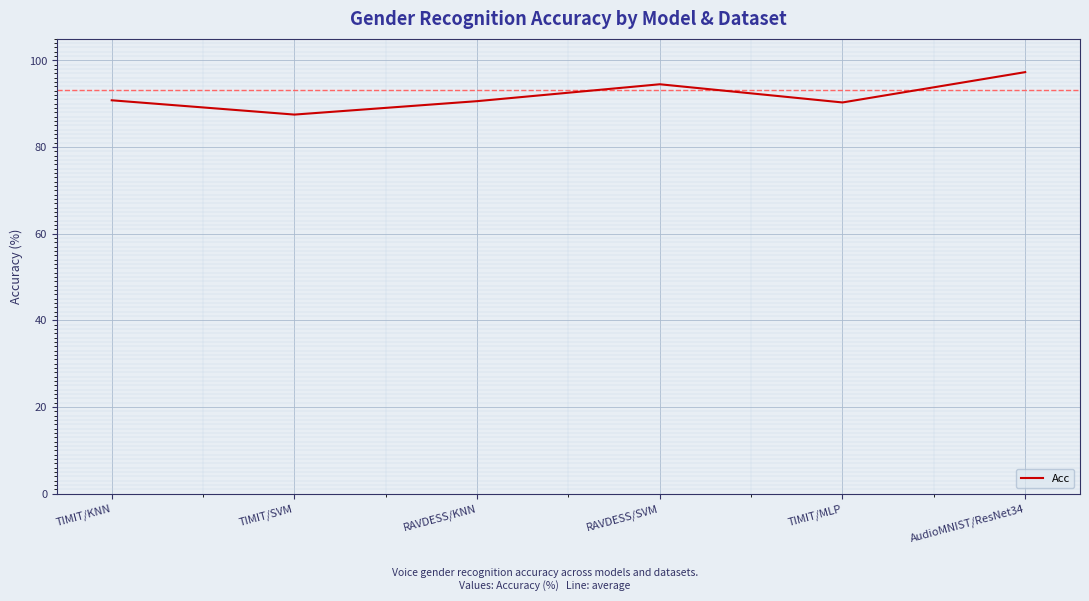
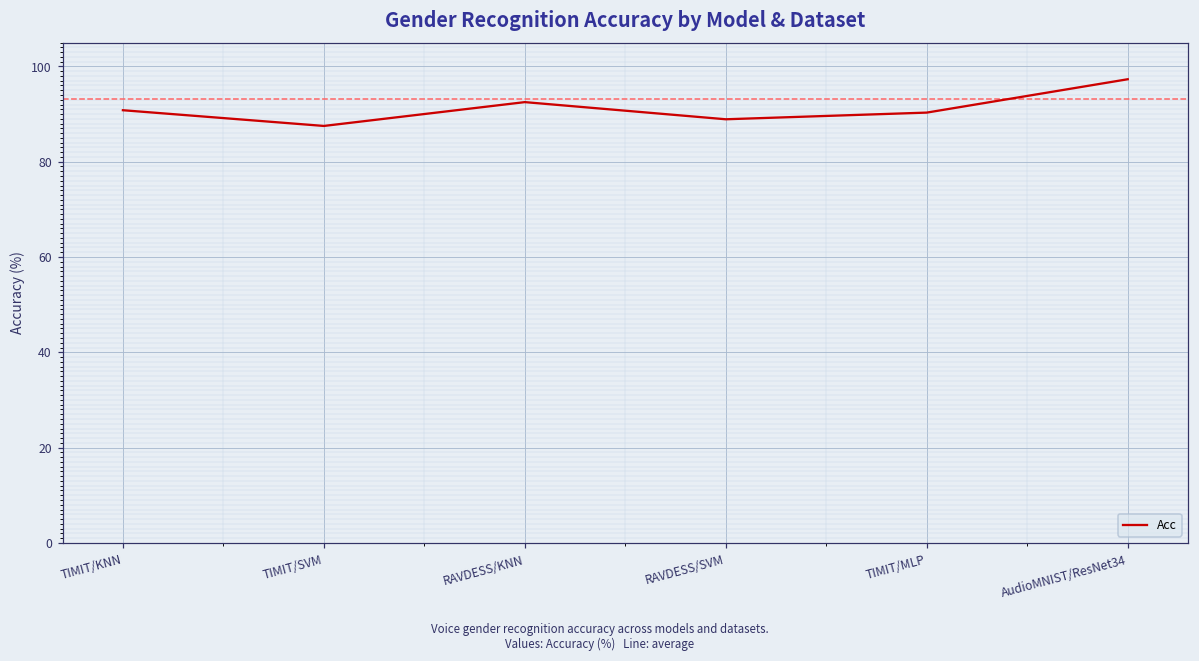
RAVDESS/KNN: 91 -> 93
RAVDESS/SVM: 95 -> 89
